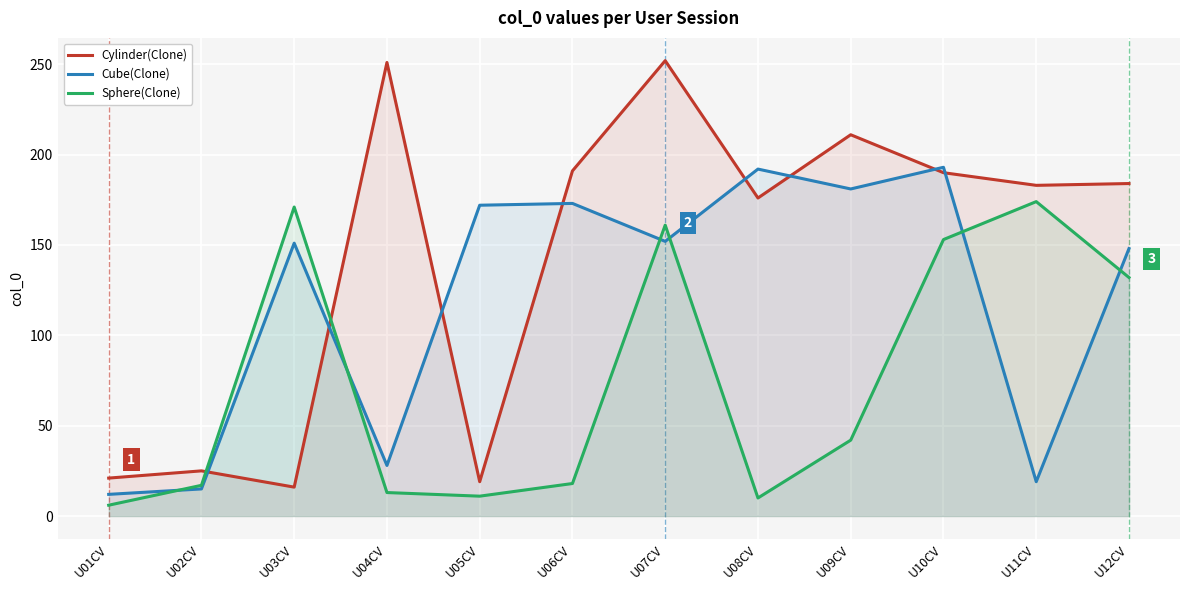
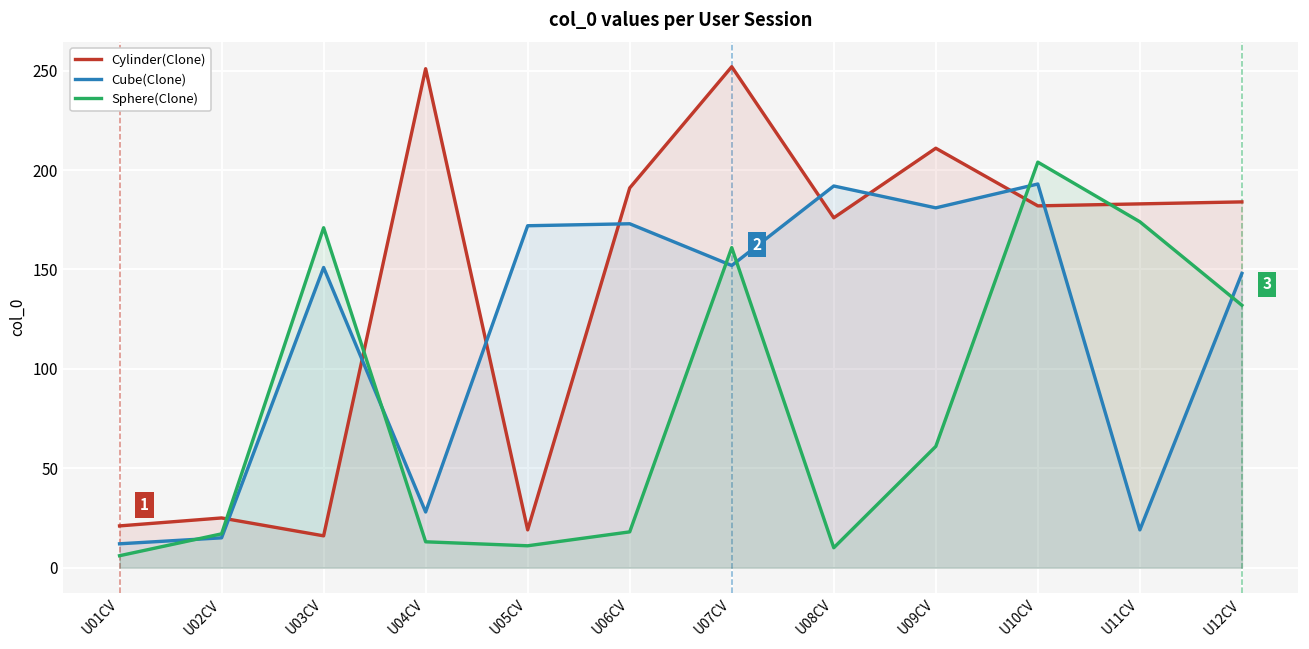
Sphere(Clone), U09CV: 42 -> 61
Cylinder(Clone), U10CV: 190 -> 182
Sphere(Clone), U10CV: 153 -> 204
